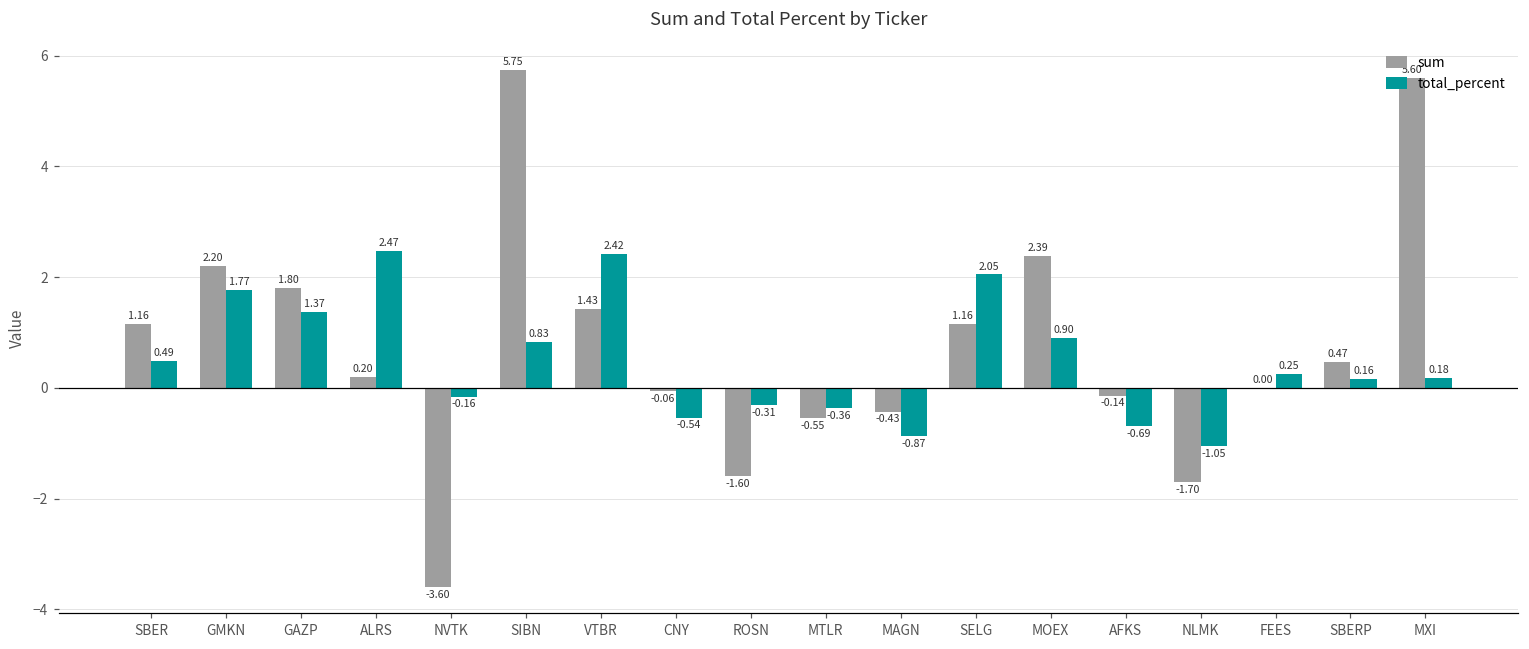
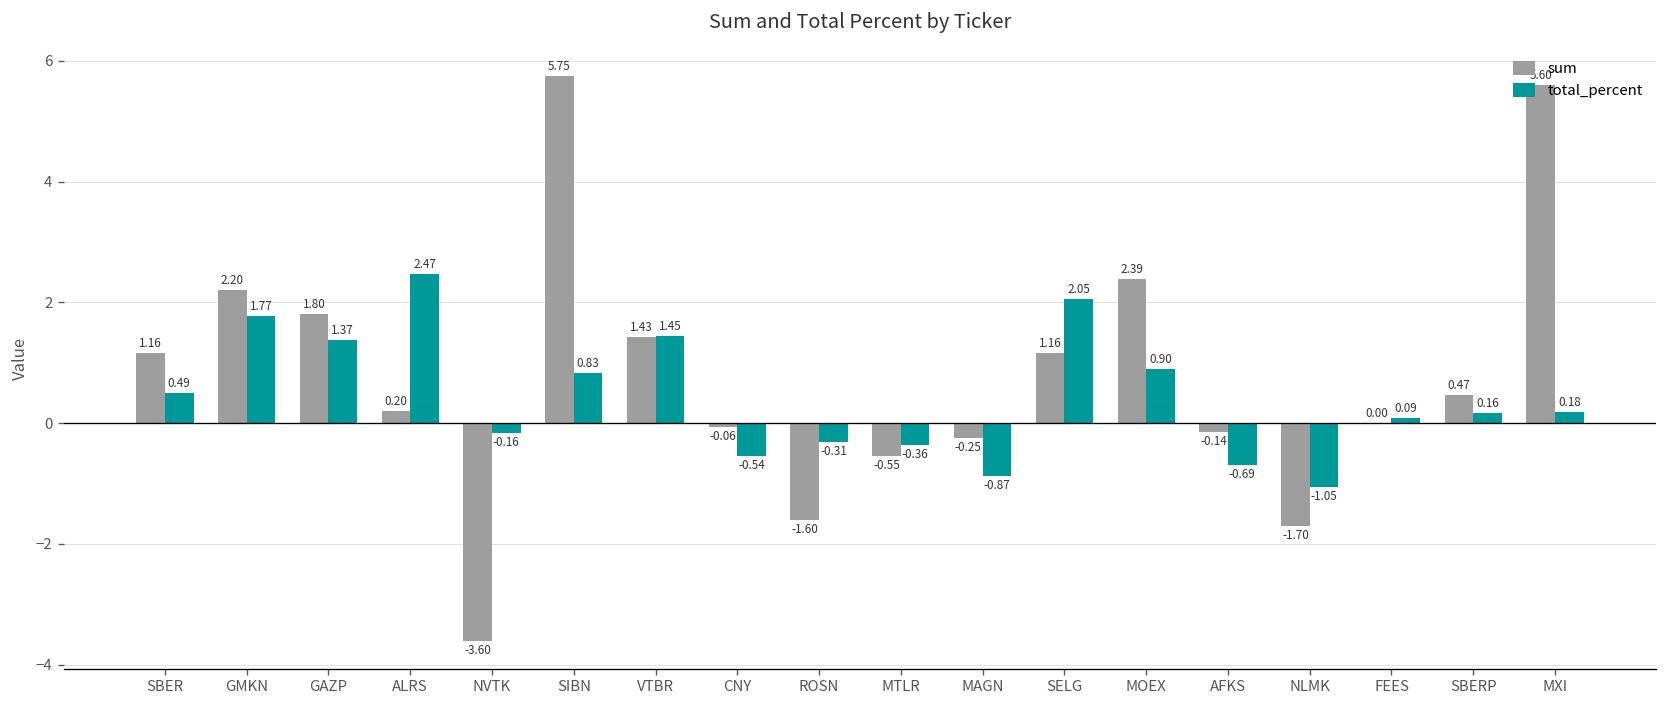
total_percent, VTBR: 2.42 -> 1.45
sum, MAGN: -0.43 -> -0.25
total_percent, FEES: 0.25 -> 0.09
